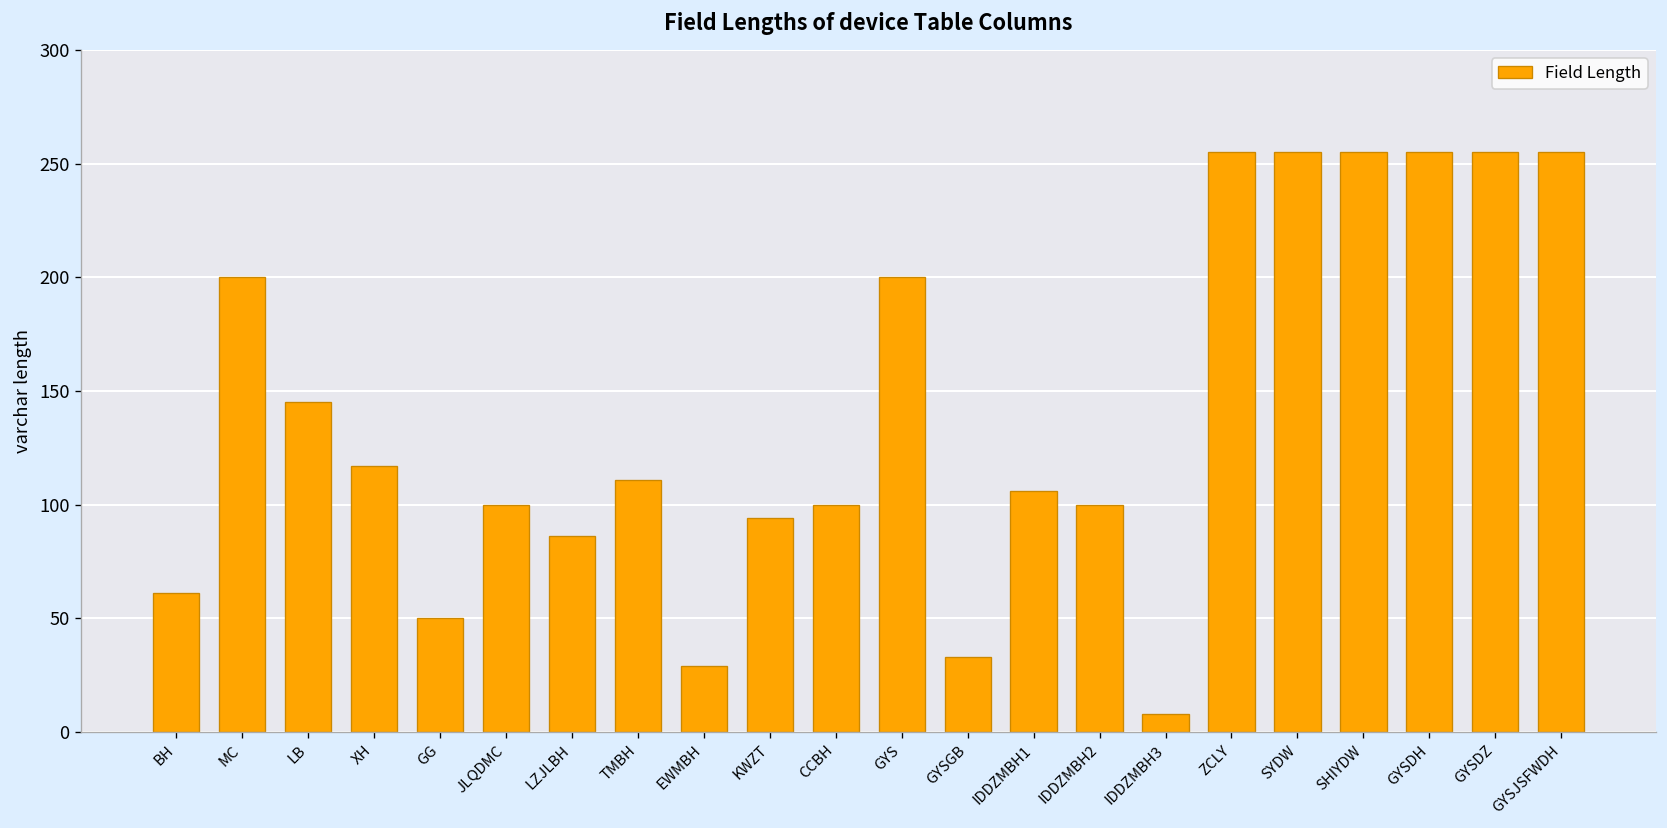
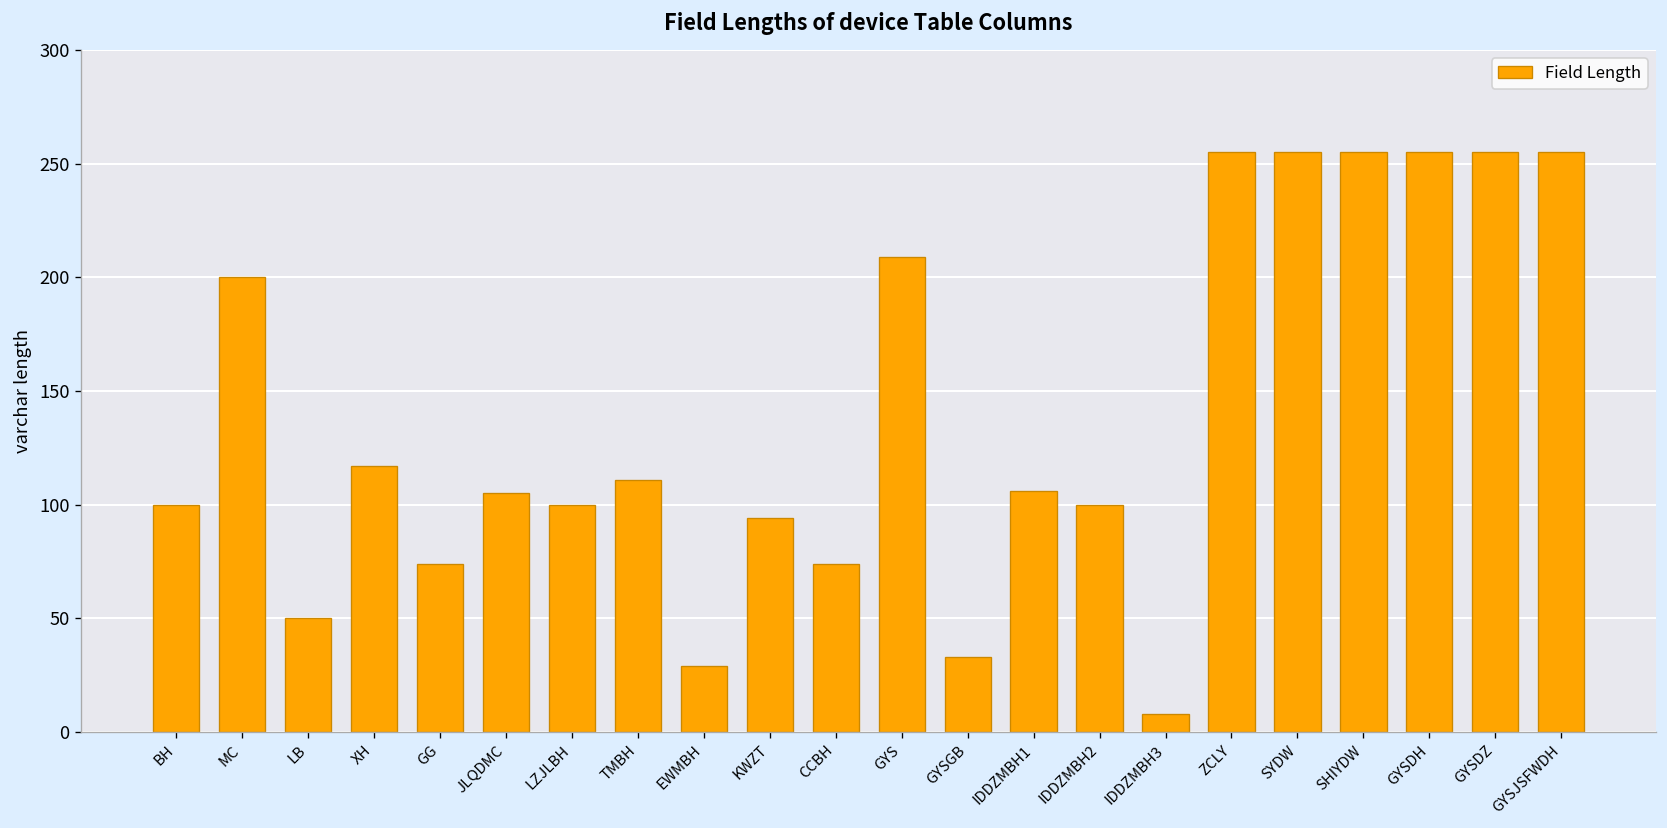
BH: 61 -> 100
LB: 145 -> 50
GG: 50 -> 74
JLQDMC: 100 -> 105
LZJLBH: 86 -> 100
CCBH: 100 -> 74
GYS: 200 -> 209
